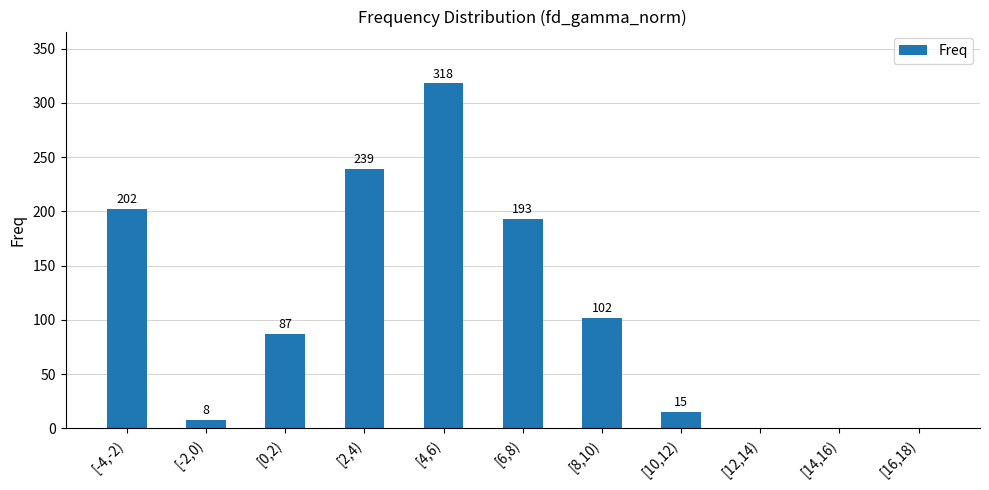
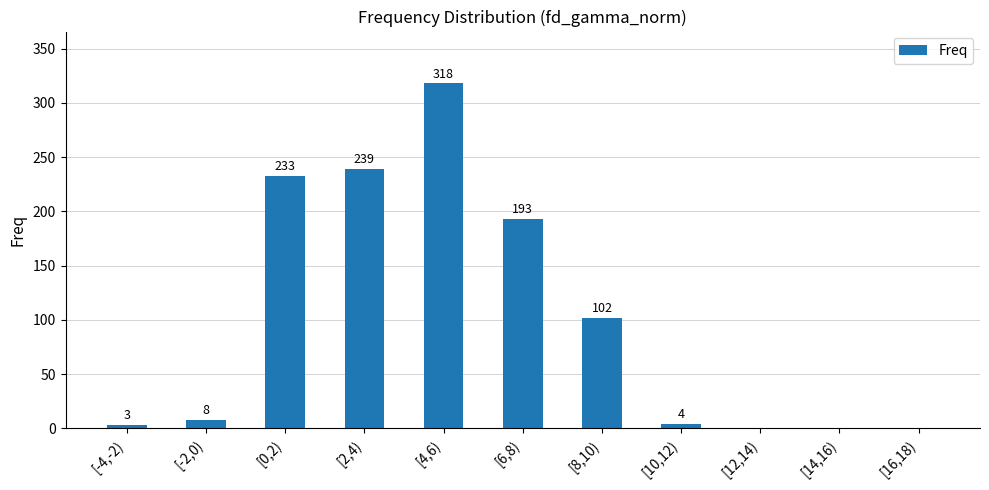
[-4,-2): 202 -> 3
[0,2): 87 -> 233
[10,12): 15 -> 4
